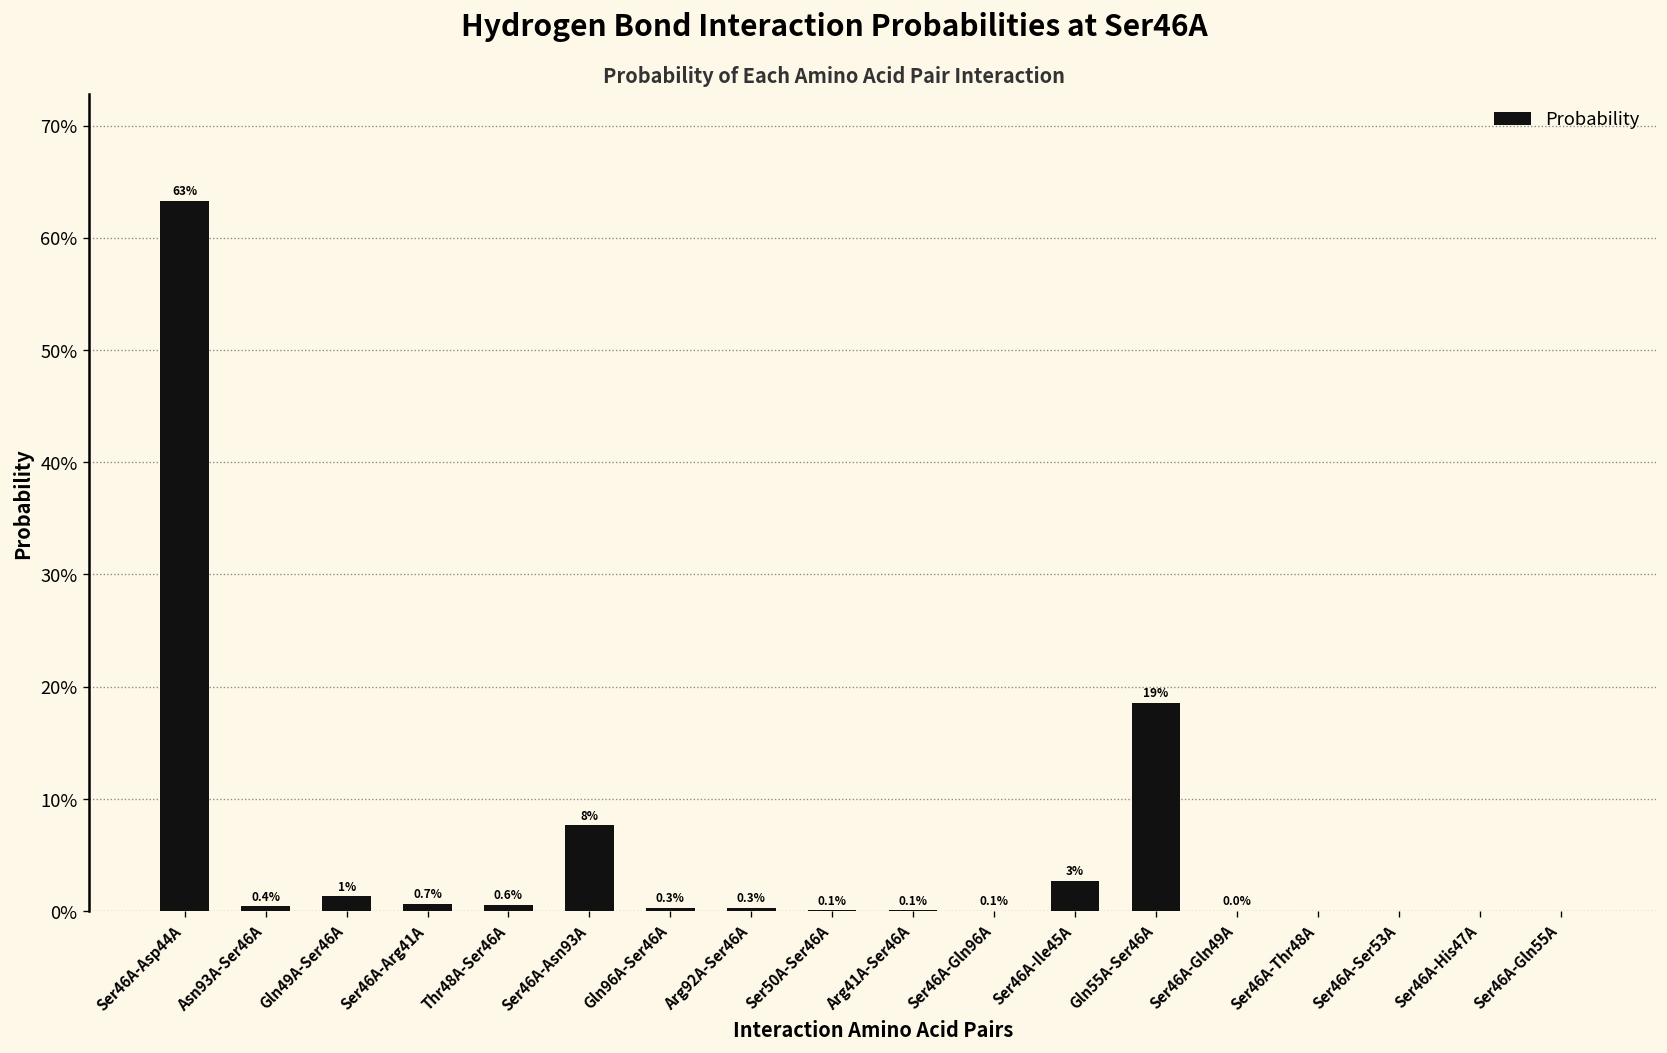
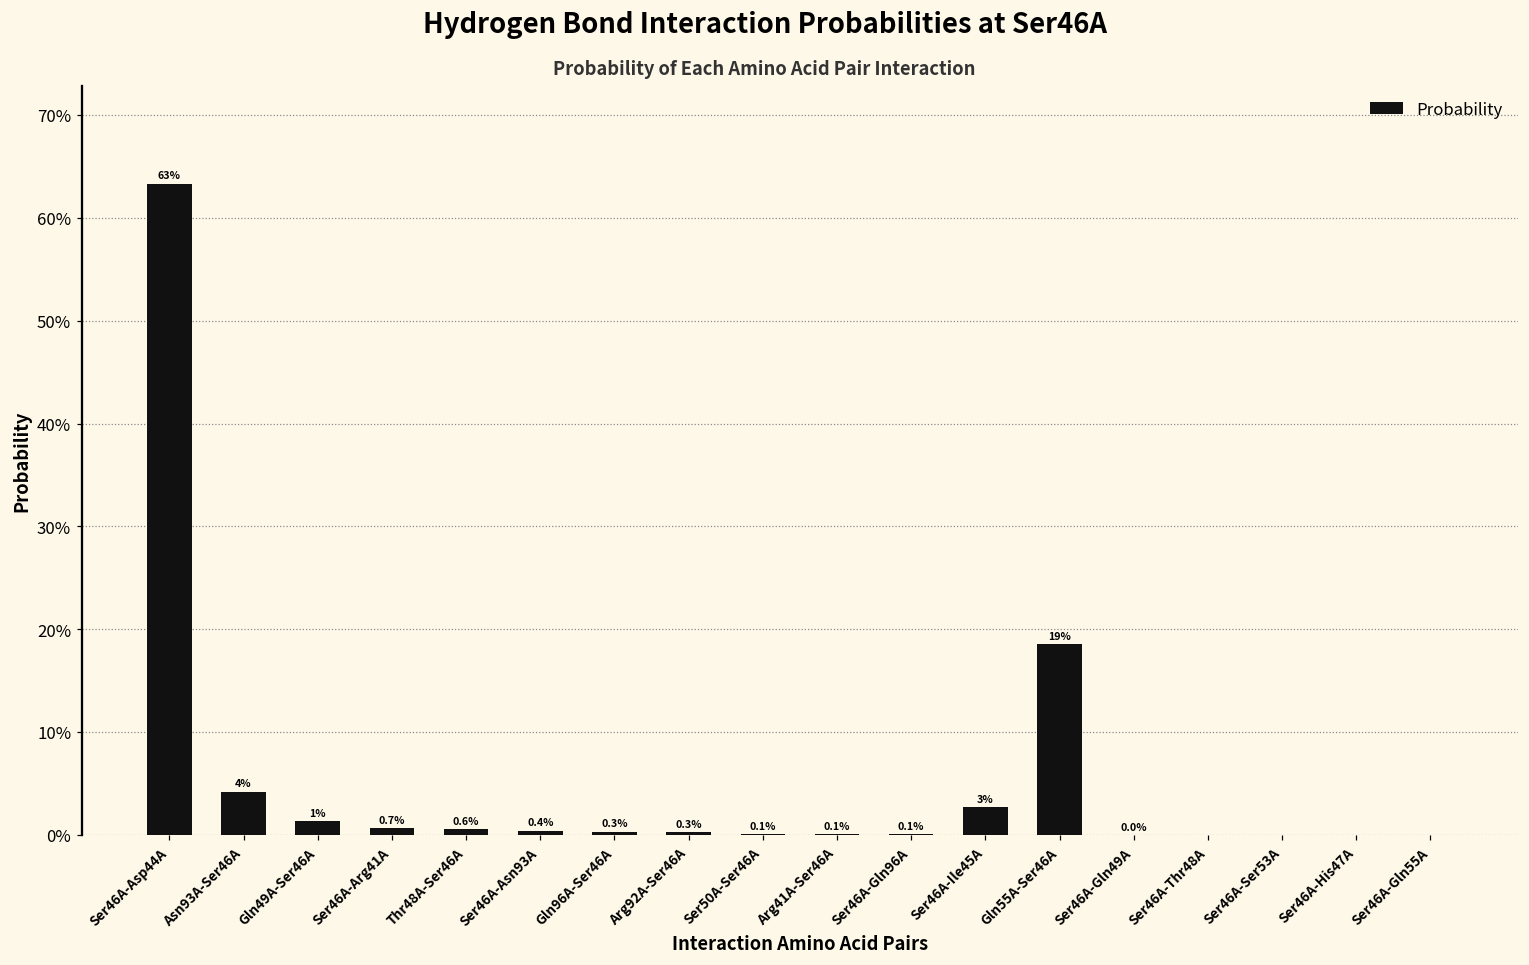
Asn93A-Ser46A: 0.4% -> 4%
Ser46A-Asn93A: 8% -> 0.4%
